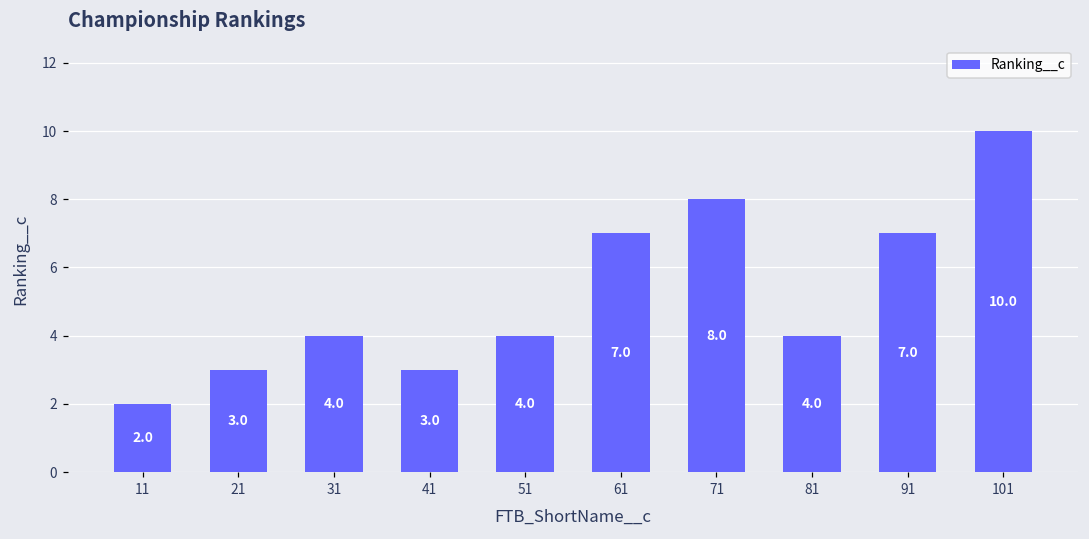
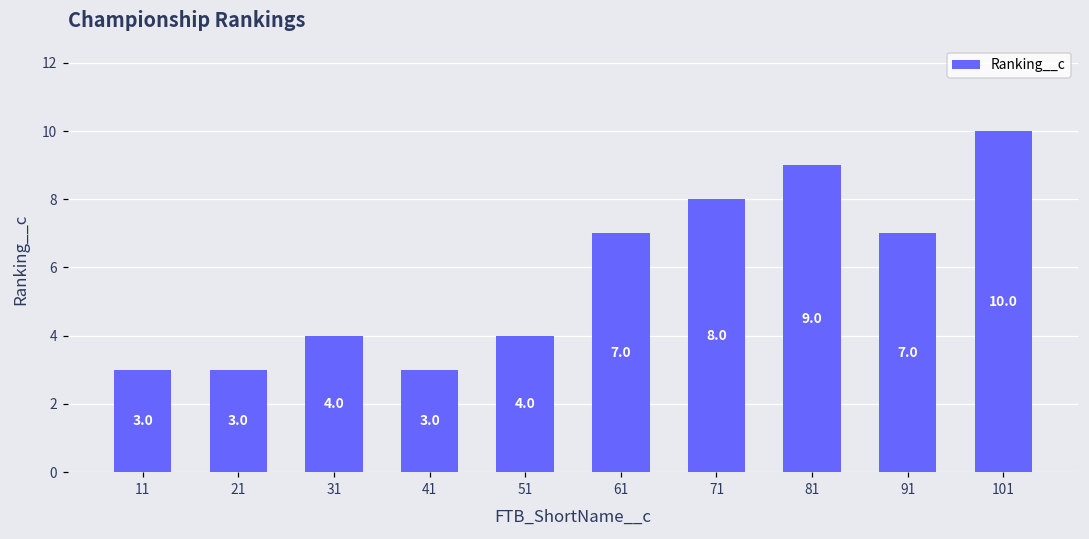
11: 2.0 -> 3.0
81: 4.0 -> 9.0
